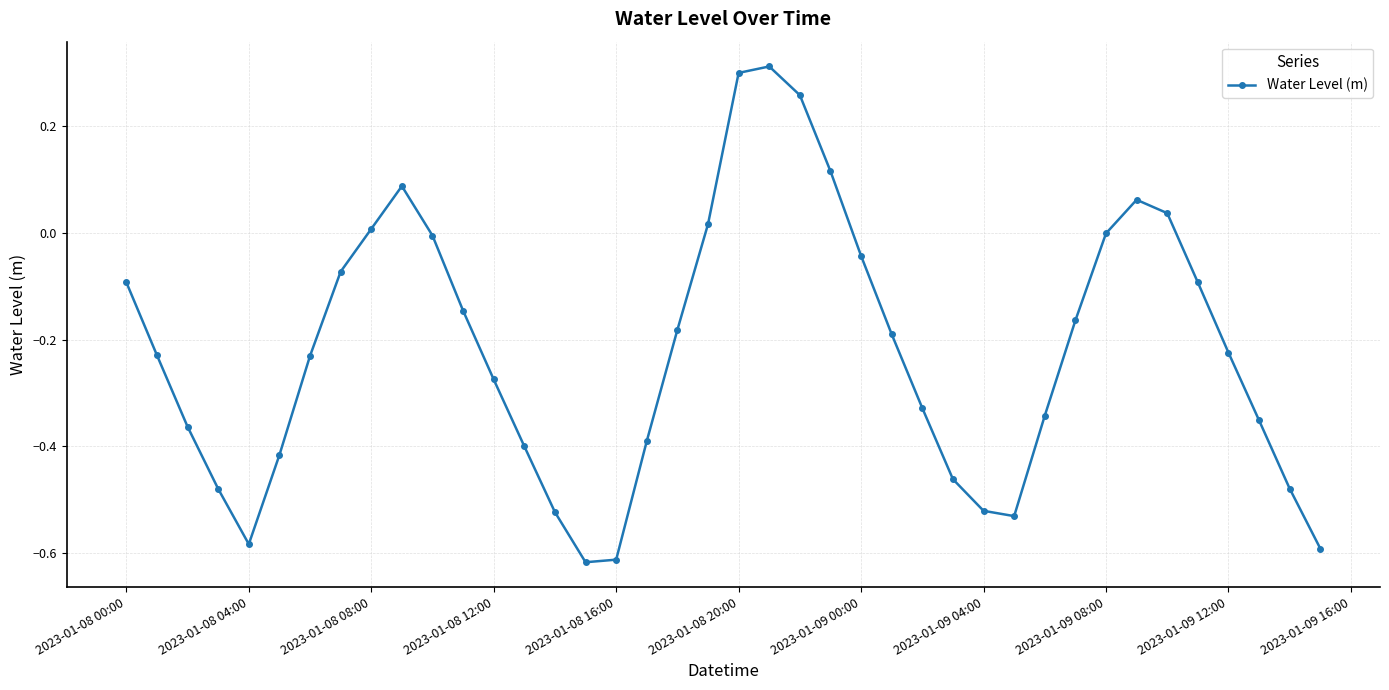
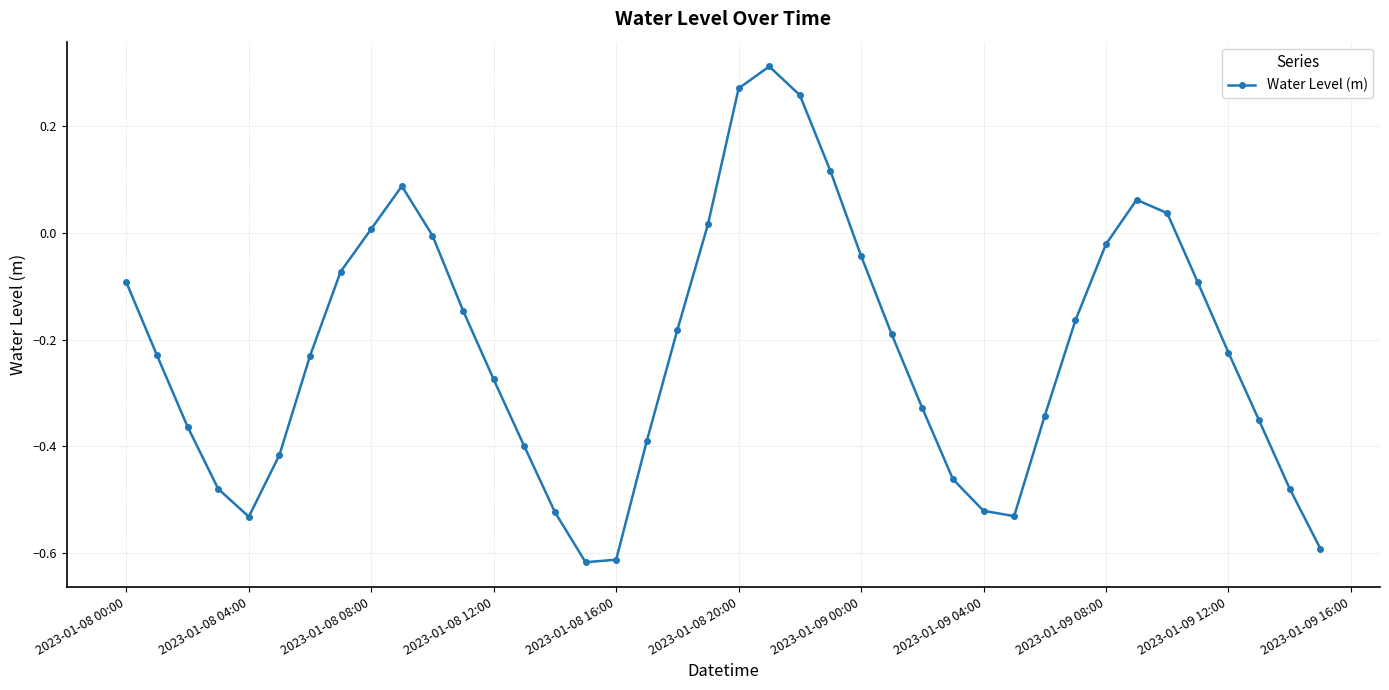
2023-01-08 04:00: -0.58 -> -0.53
2023-01-08 20:00: 0.30 -> 0.27
2023-01-09 08:00: 0.00 -> -0.02
